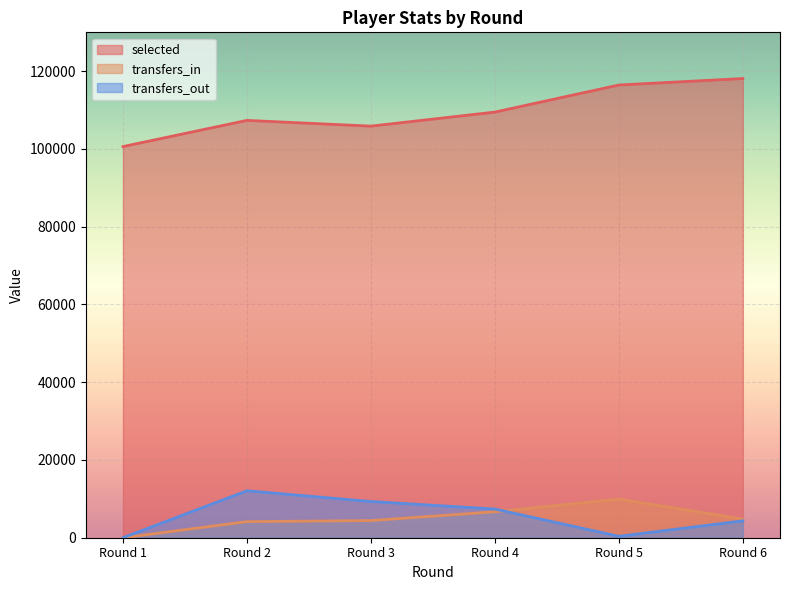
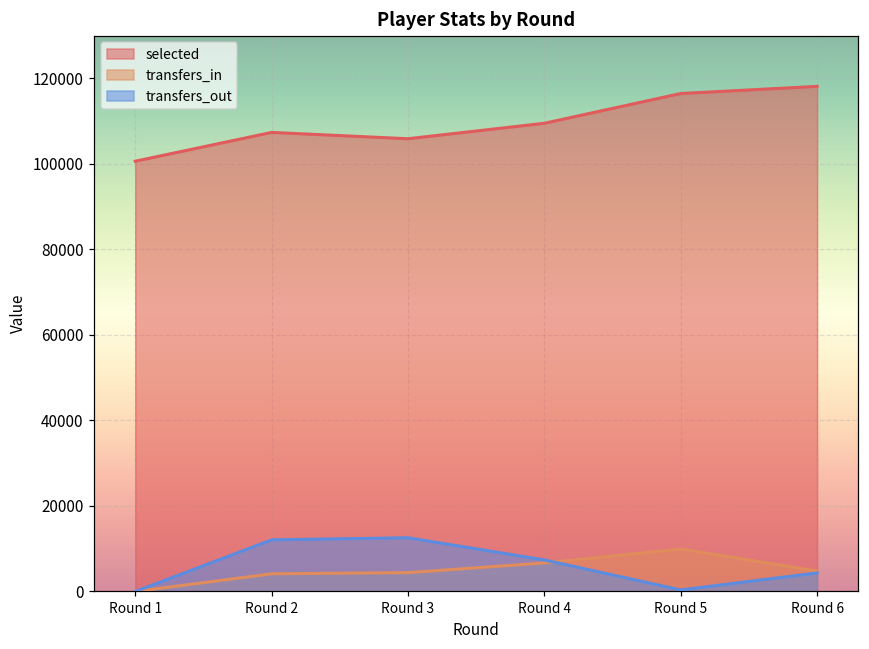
transfers_out, Round 3: 9000 -> 13000
